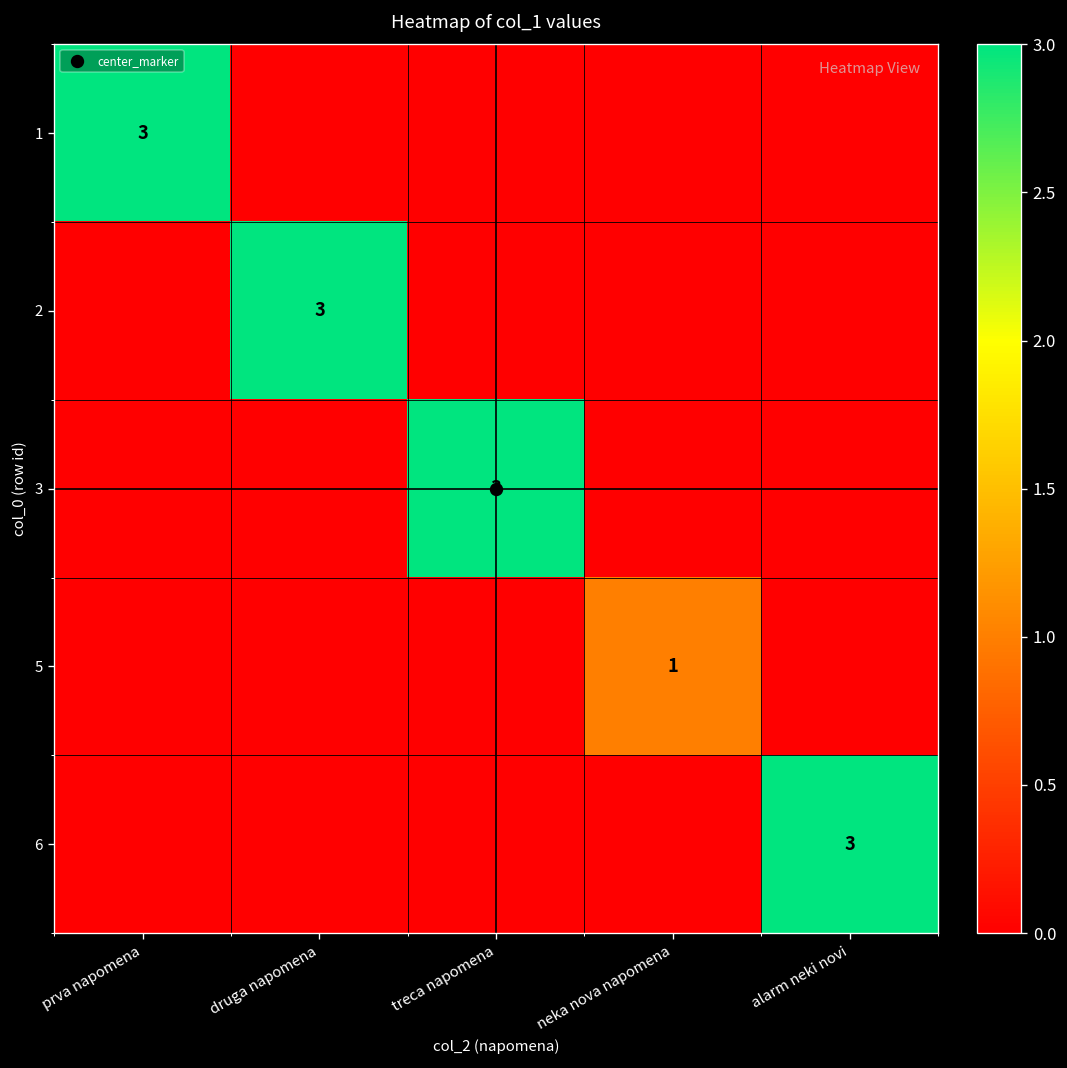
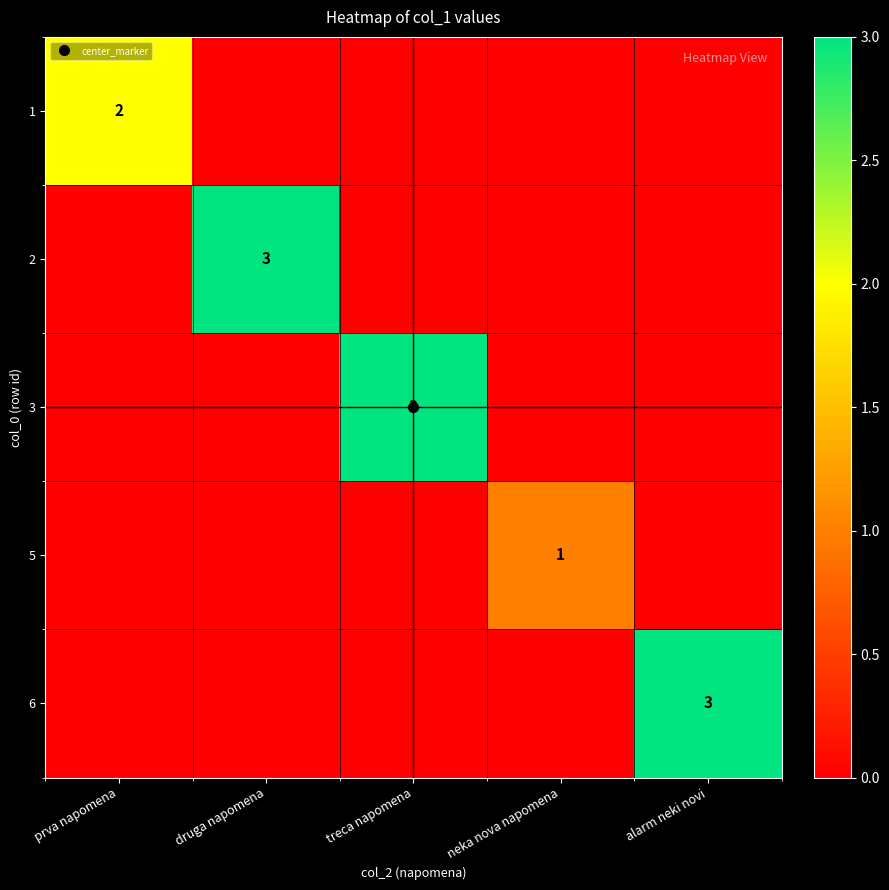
1, prva napomena: 3 -> 2
